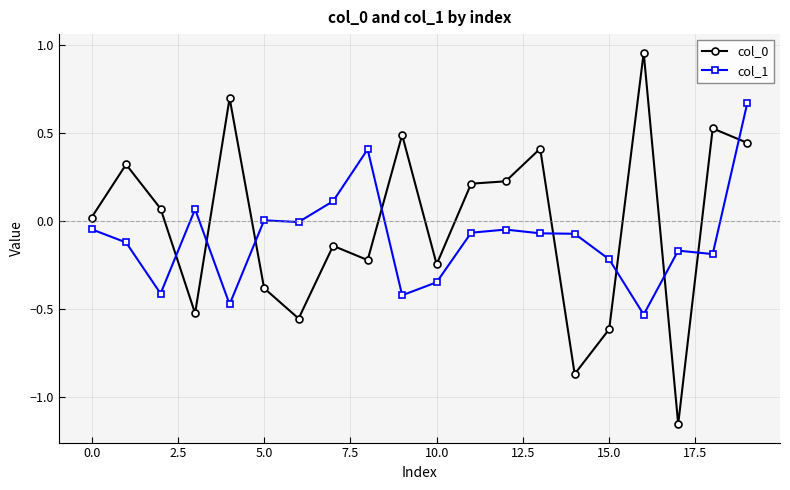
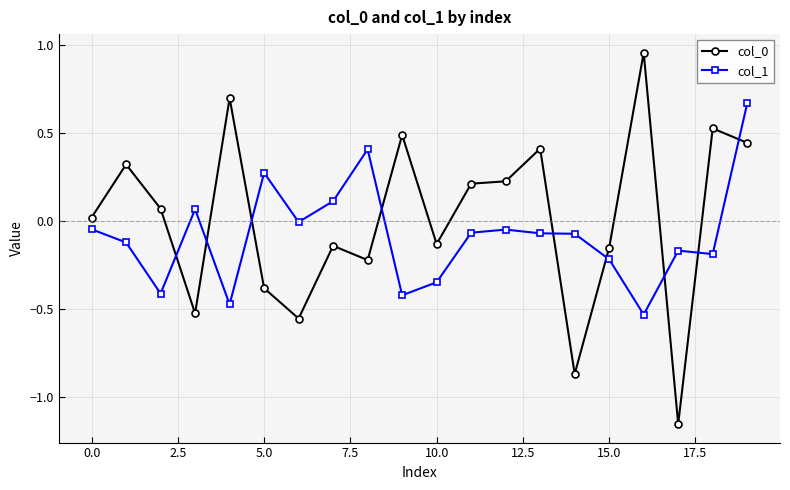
col_1, 5.0: 0.00 -> 0.27
col_0, 10.0: -0.25 -> -0.13
col_0, 15.0: -0.62 -> -0.15
